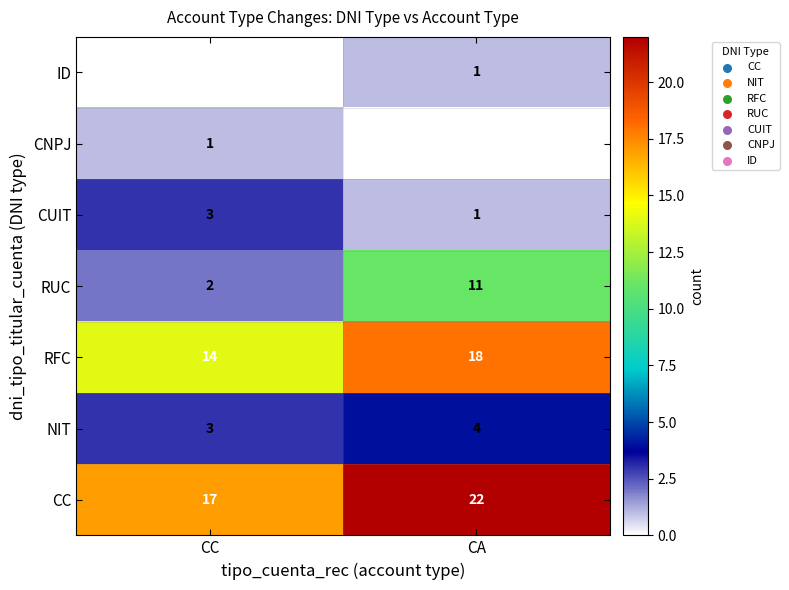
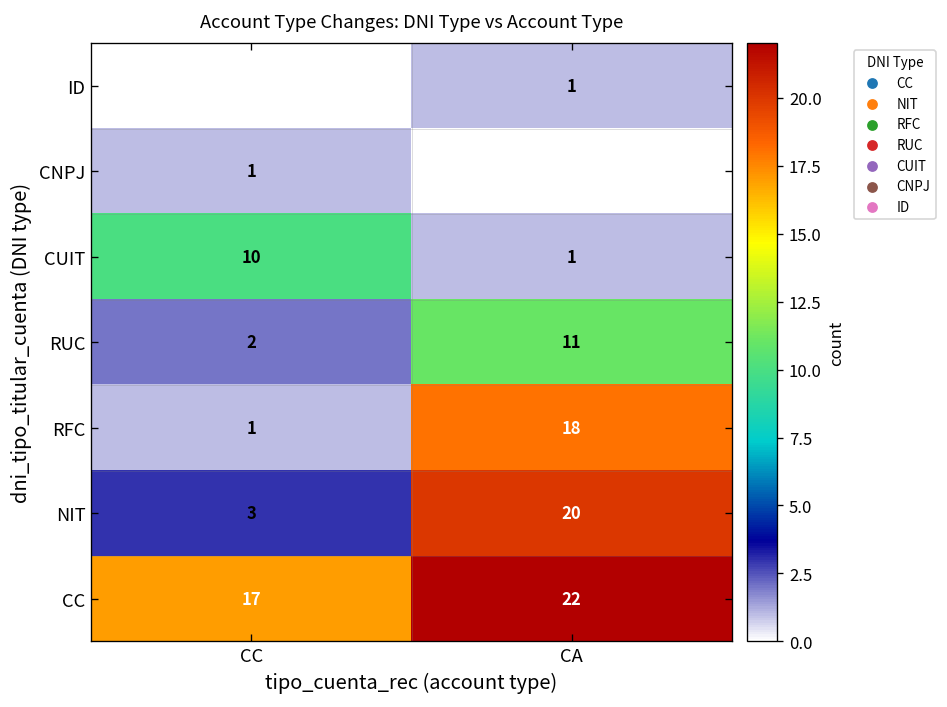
CUIT, CC: 3 -> 10
RFC, CC: 14 -> 1
NIT, CA: 4 -> 20
